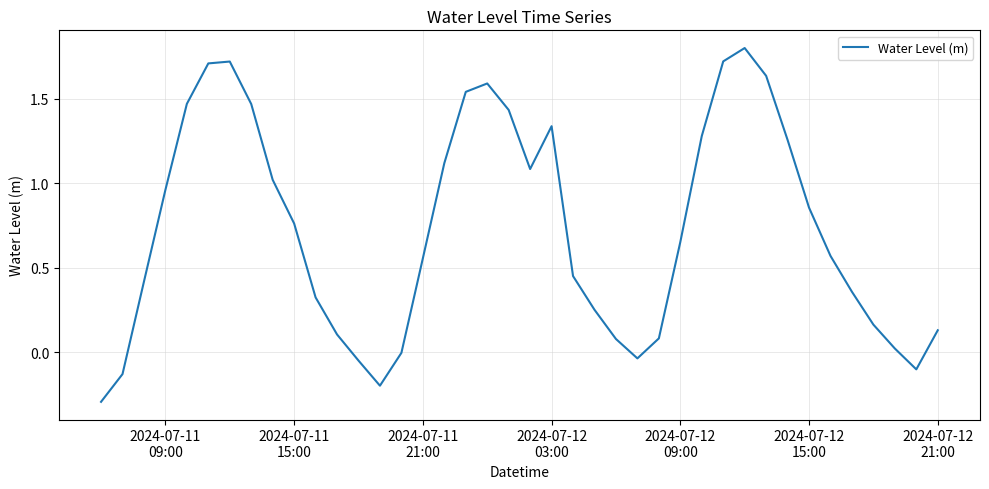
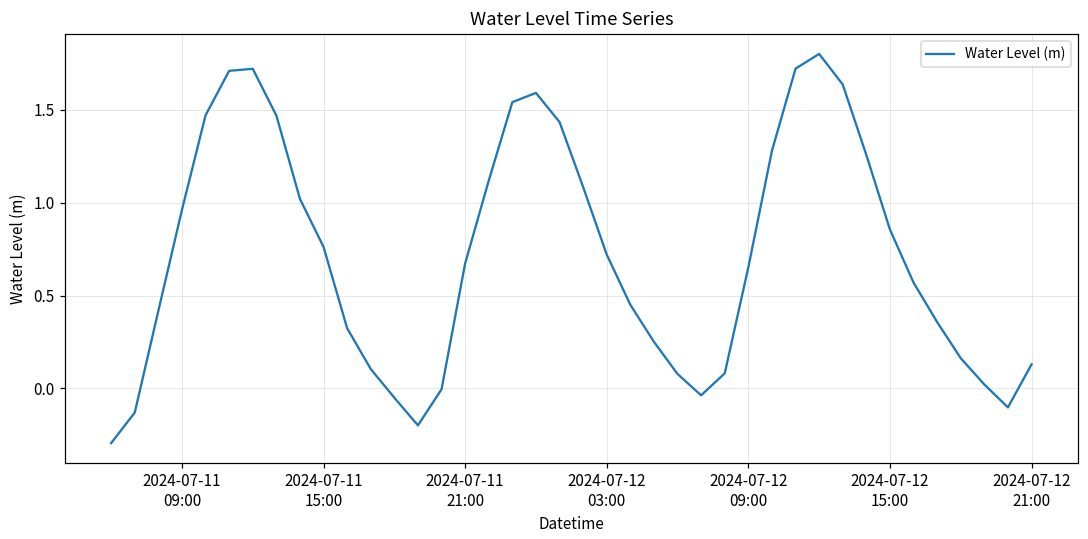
2024-07-11 21:00: 0.56 -> 0.67
2024-07-12 03:00: 1.34 -> 0.72
